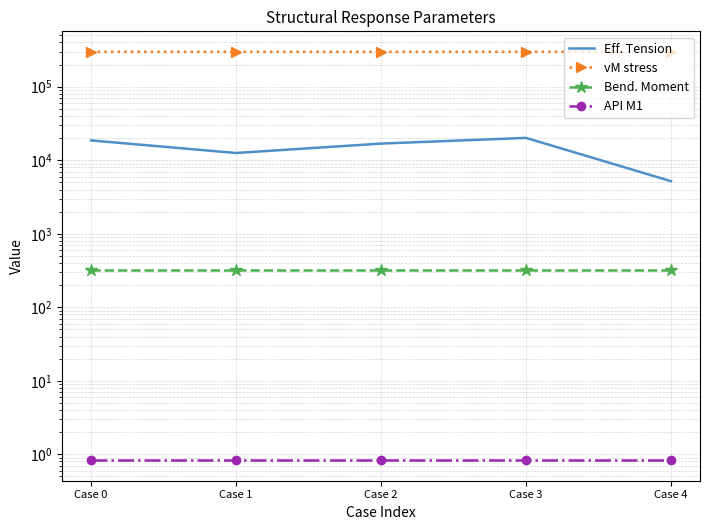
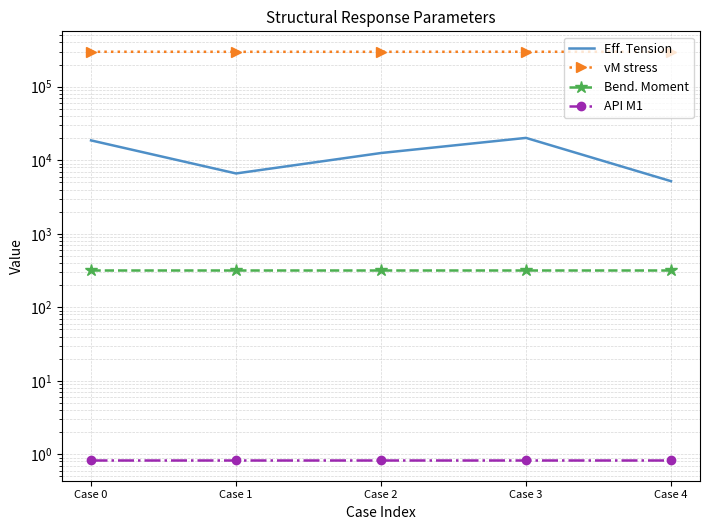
Eff. Tension, Case 1: 13000 -> 7000
Eff. Tension, Case 2: 17000 -> 13000
